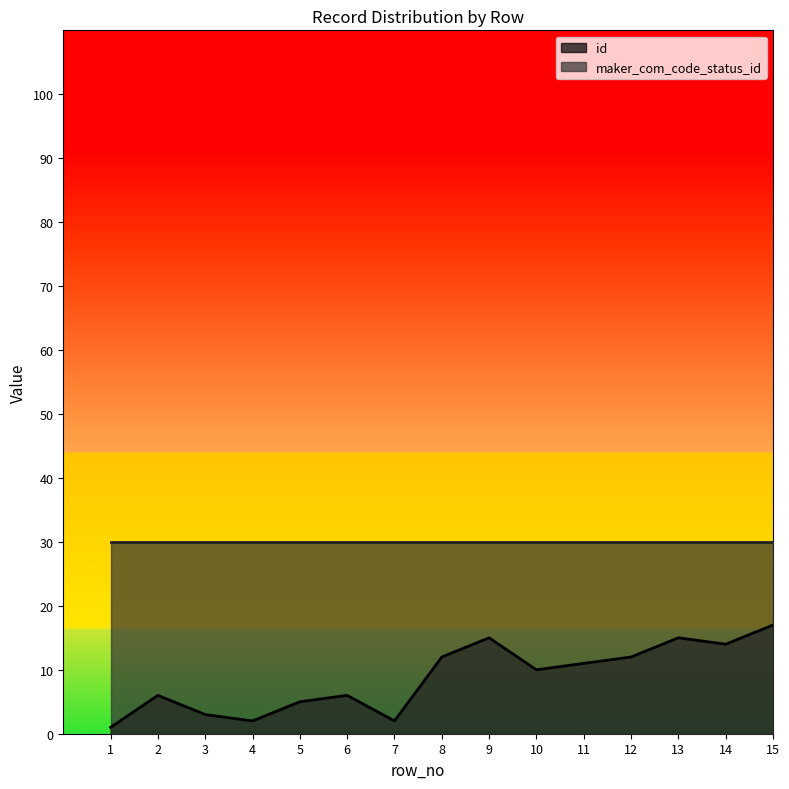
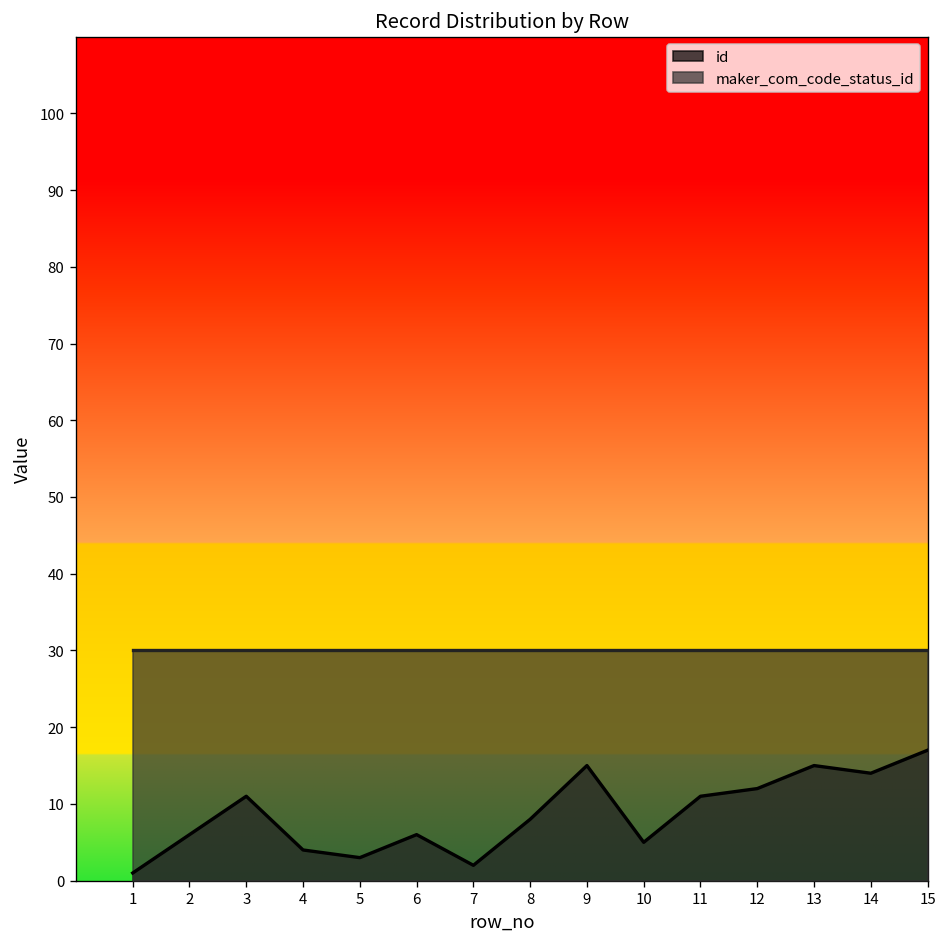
id, 3: 3 -> 11
id, 4: 2 -> 4
id, 5: 5 -> 3
id, 8: 12 -> 8
id, 10: 10 -> 5
